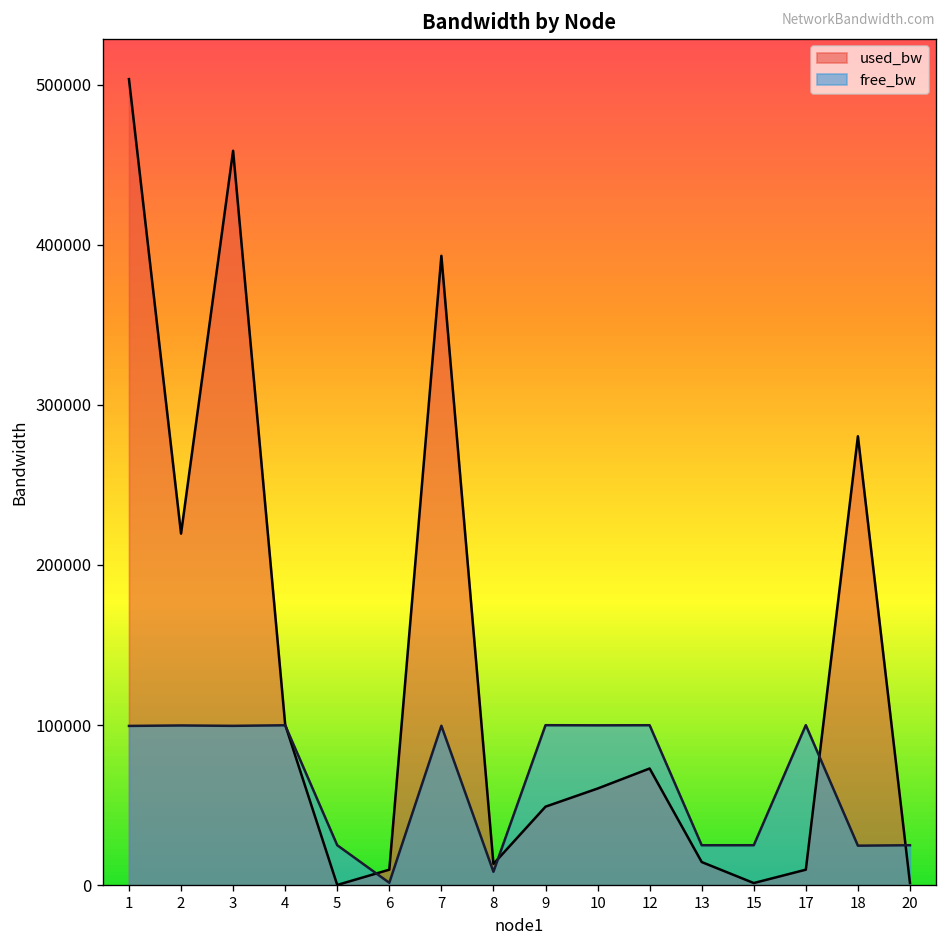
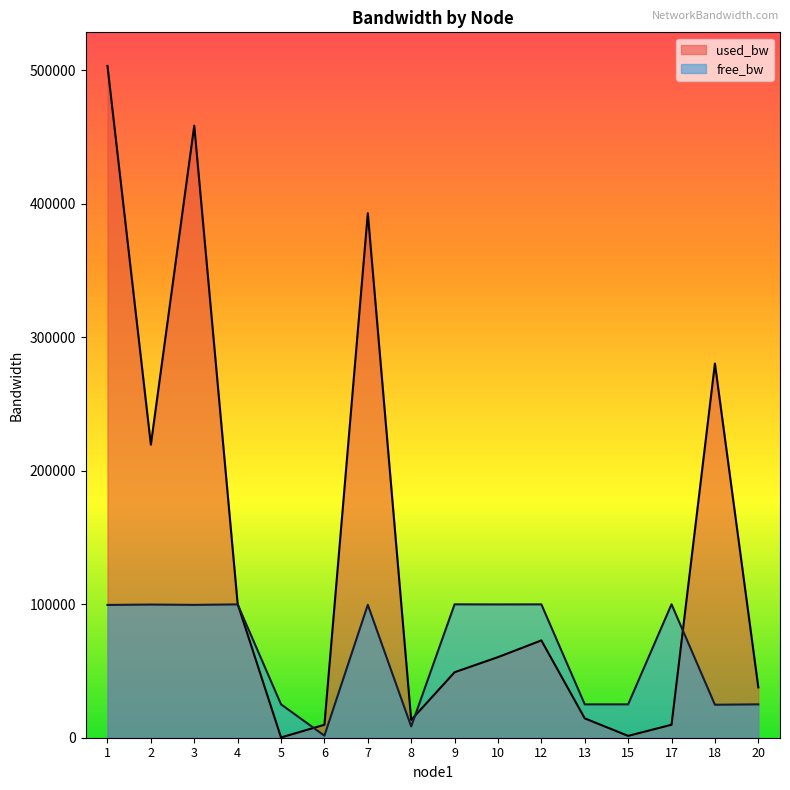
used_bw, 20: 1000 -> 38000
